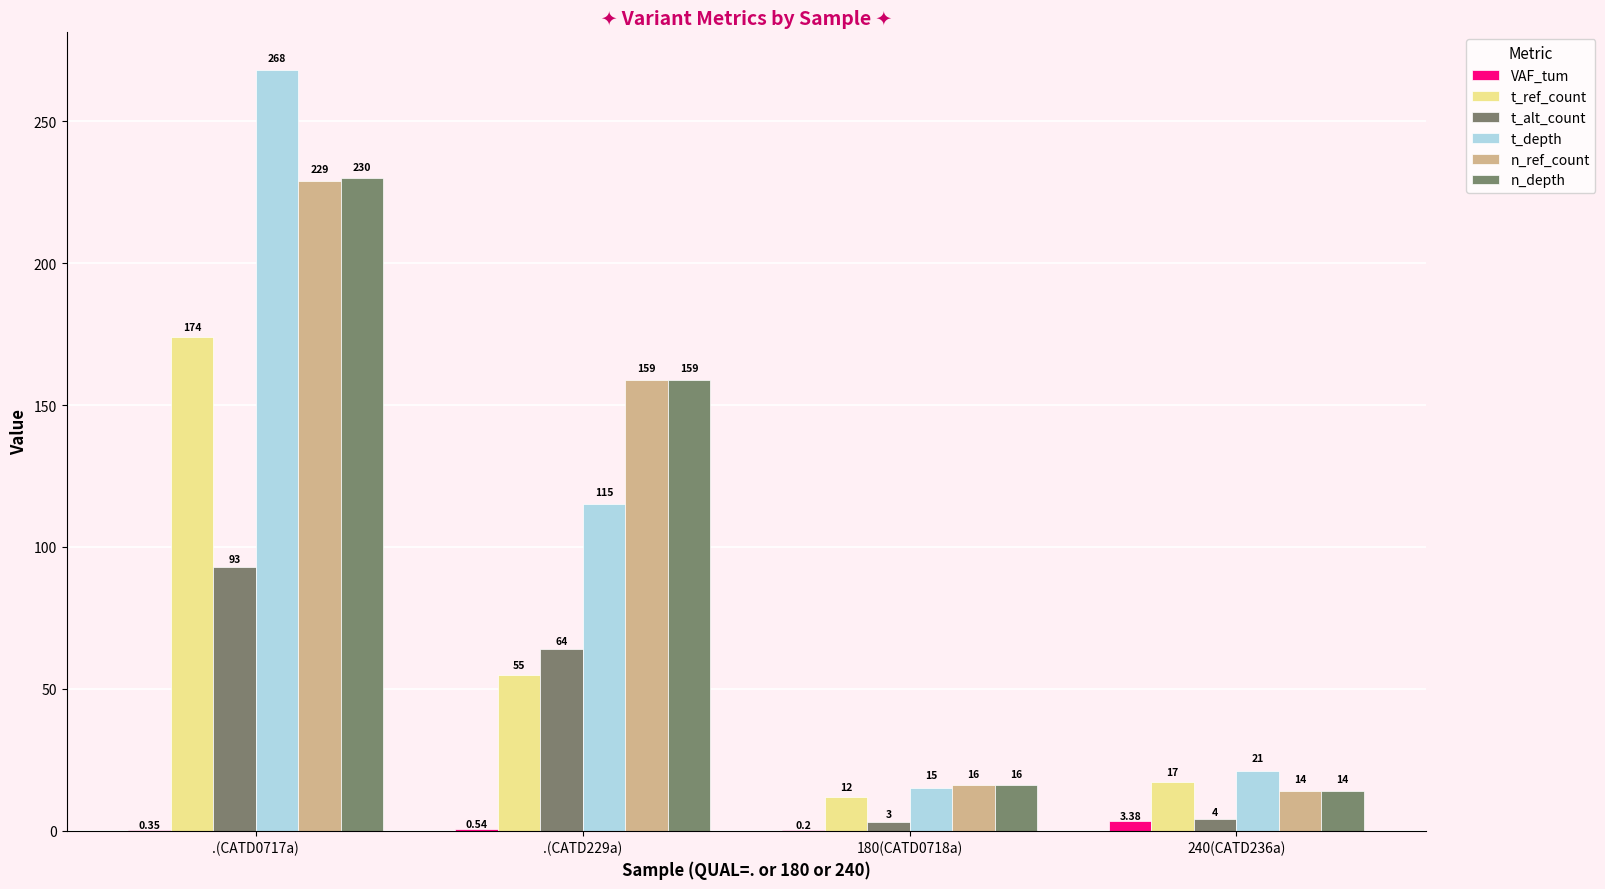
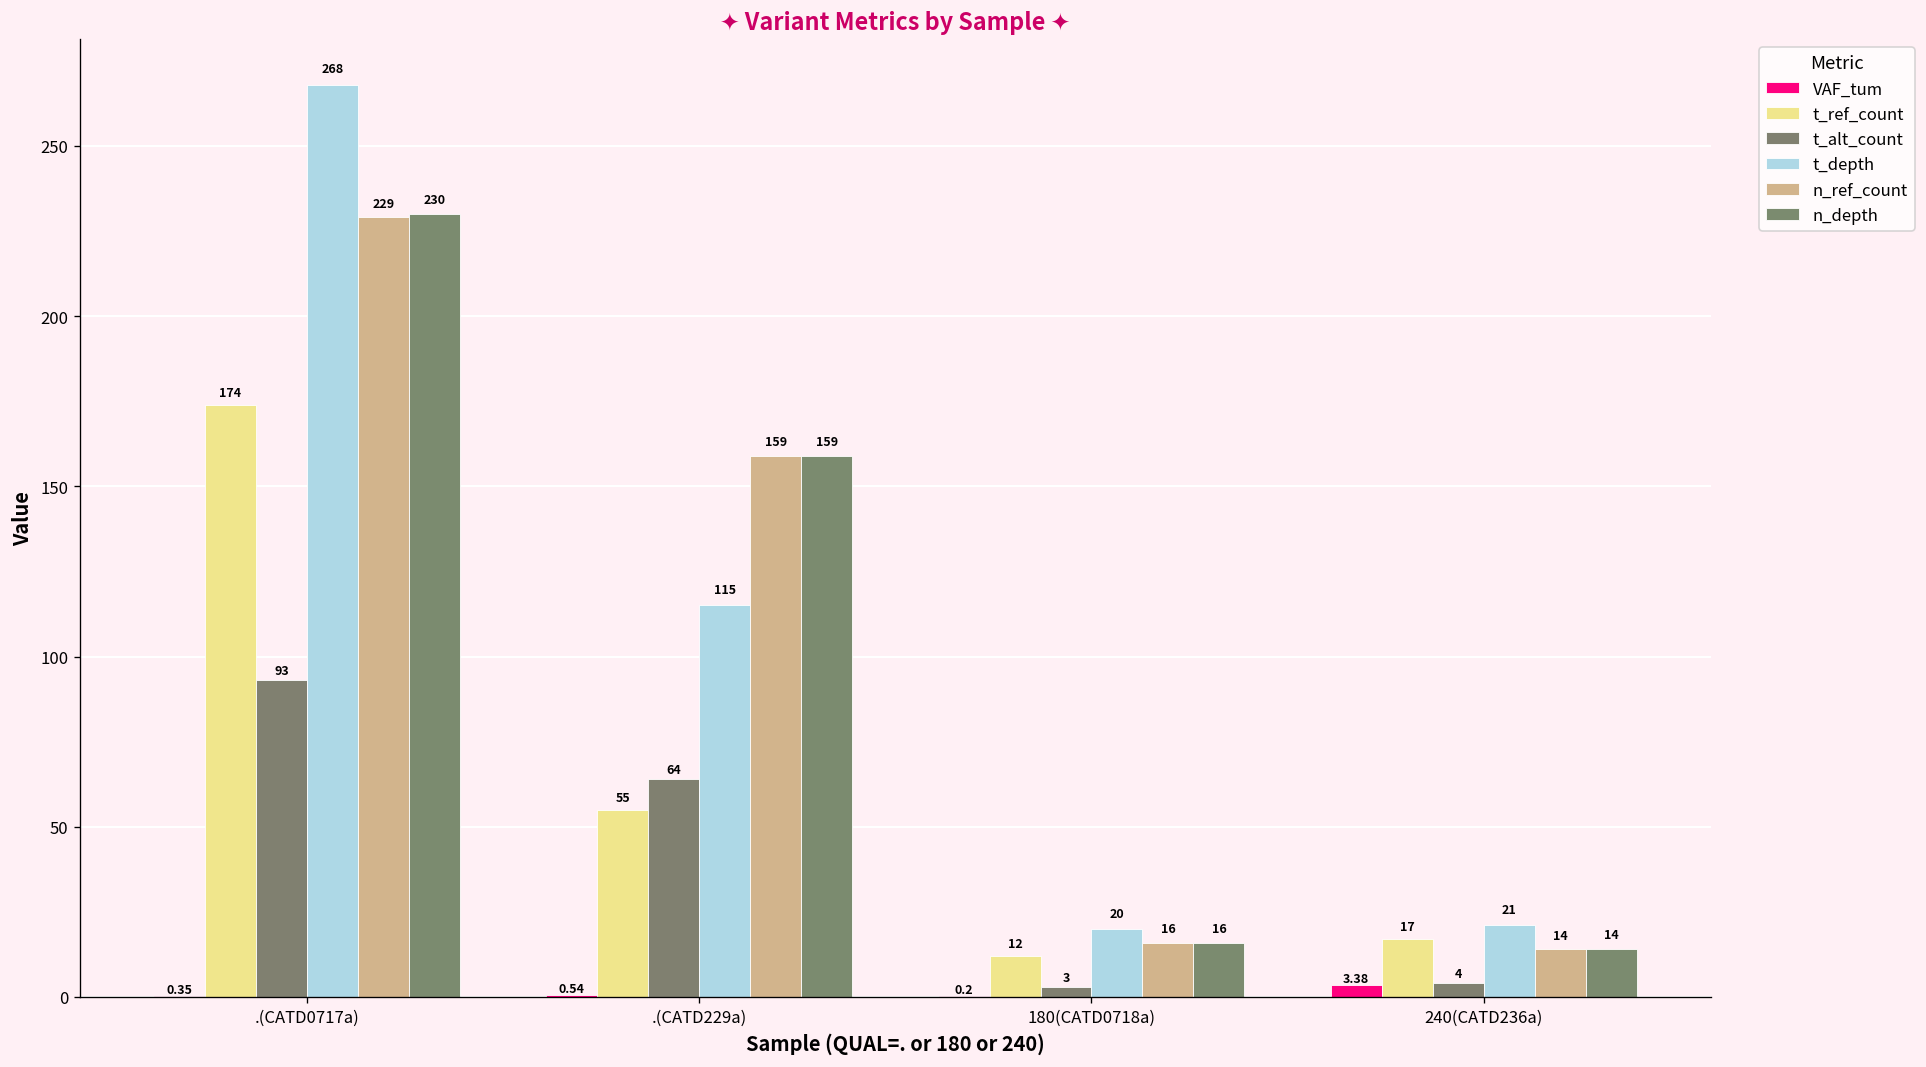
t_depth, 180(CATD0718a): 15 -> 20
